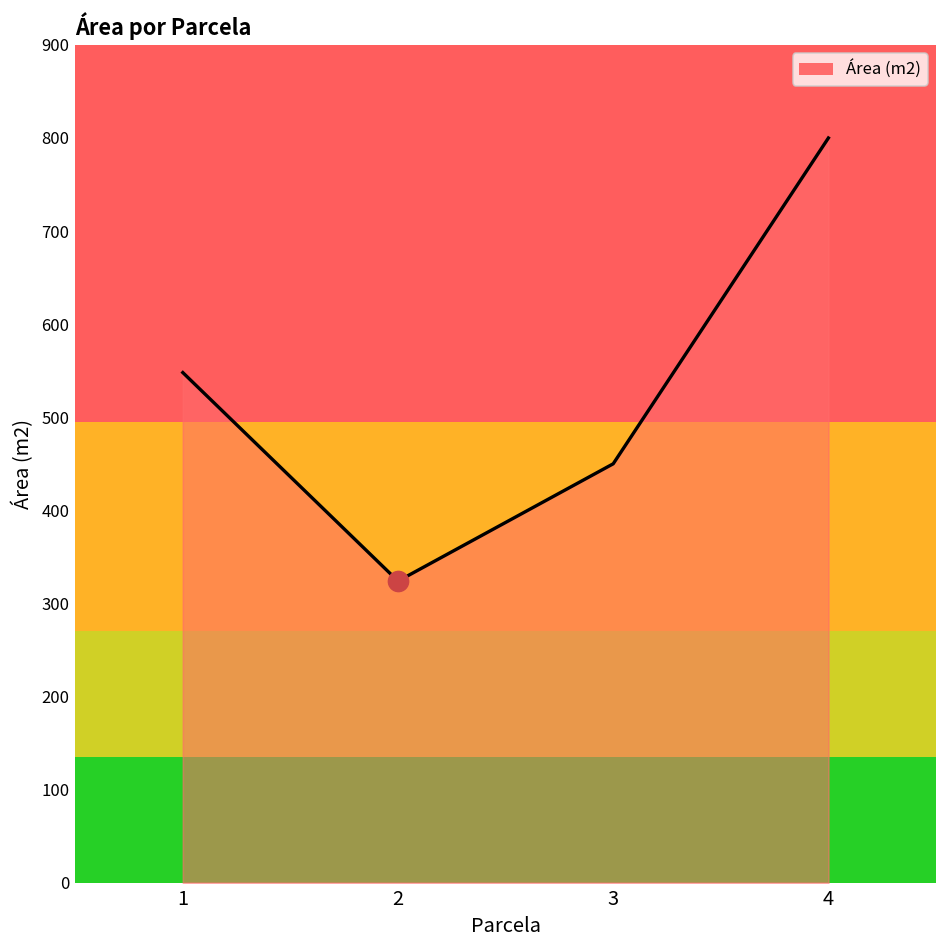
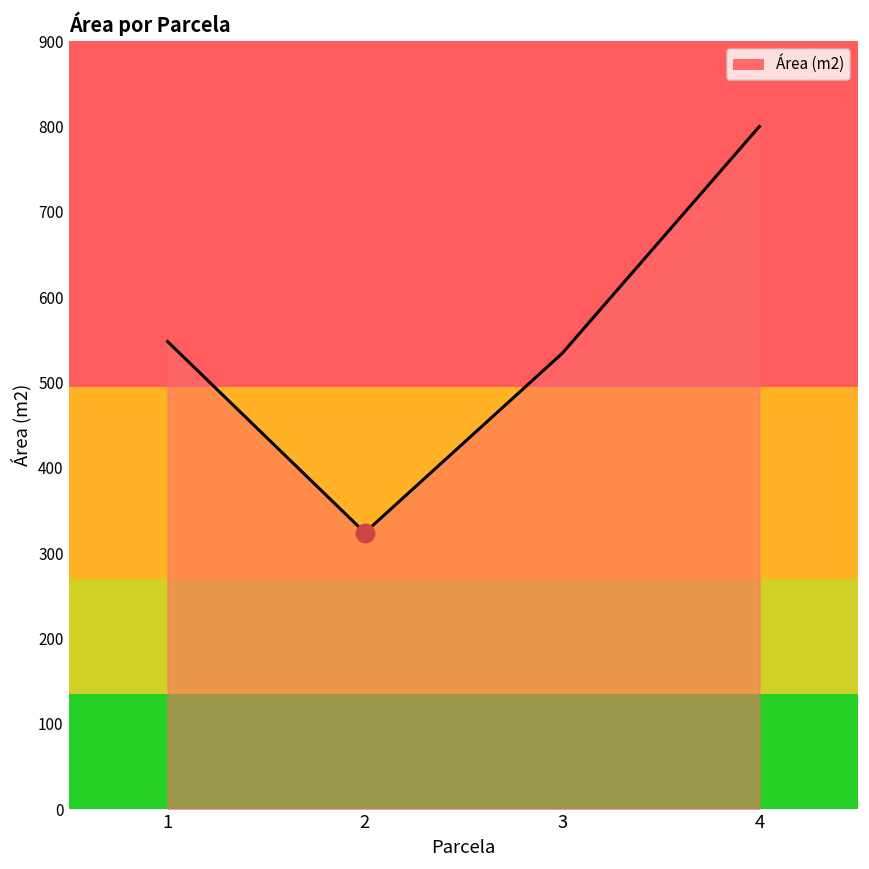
Área (m2), 3: 450 -> 530
